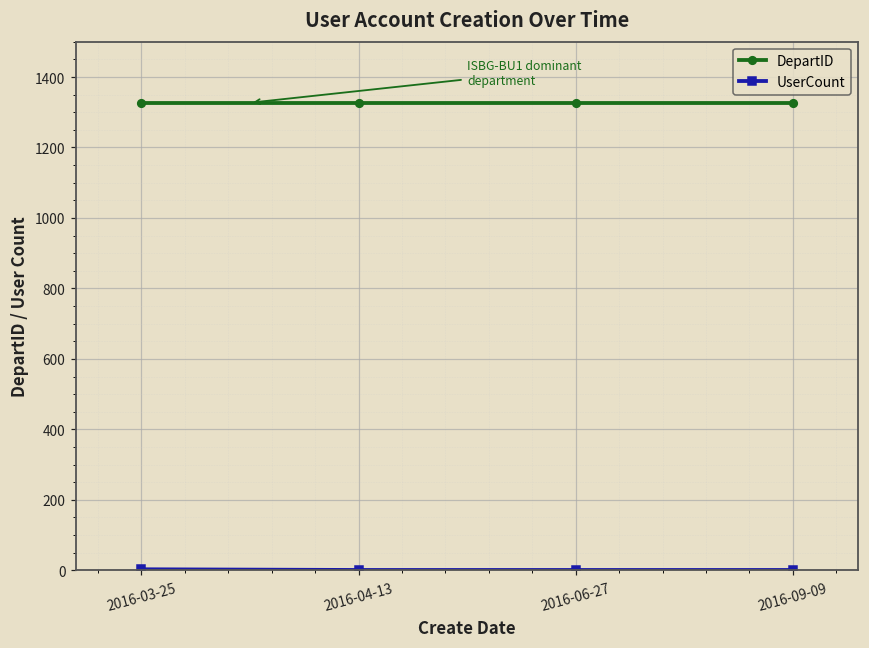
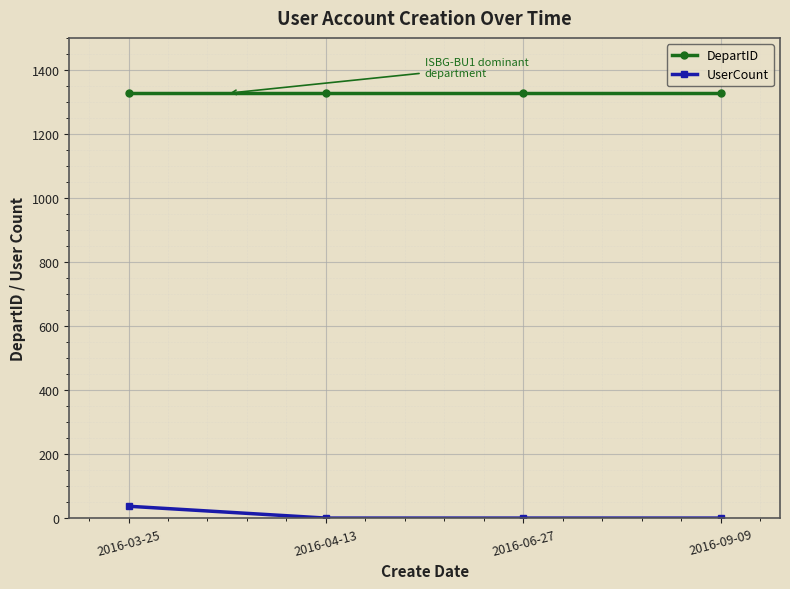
UserCount, 2016-03-25: 0 -> 40
